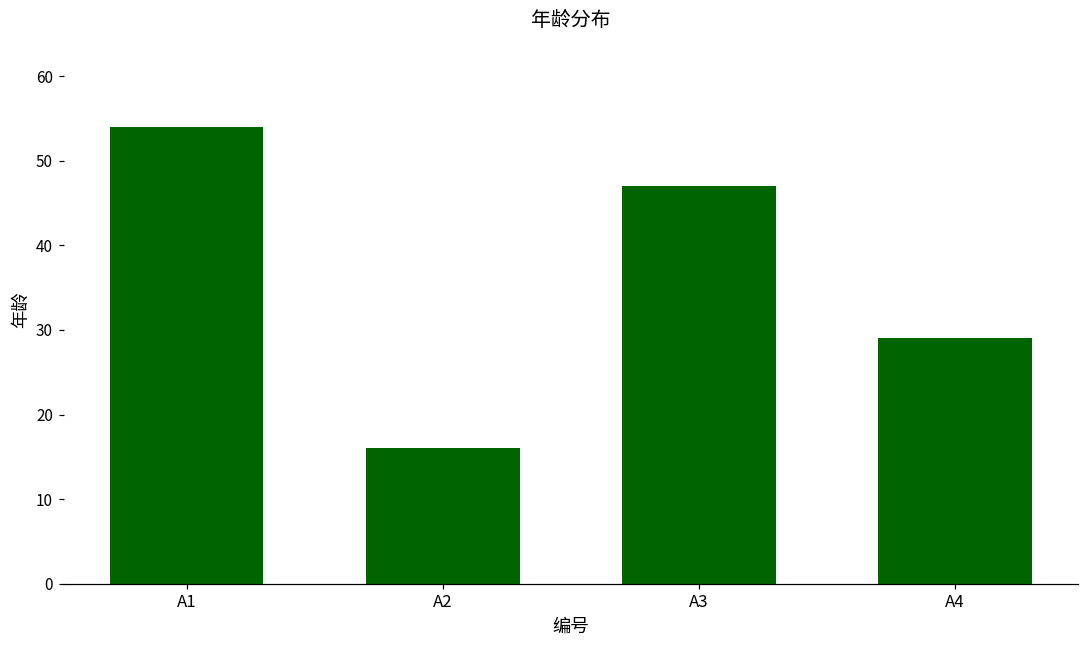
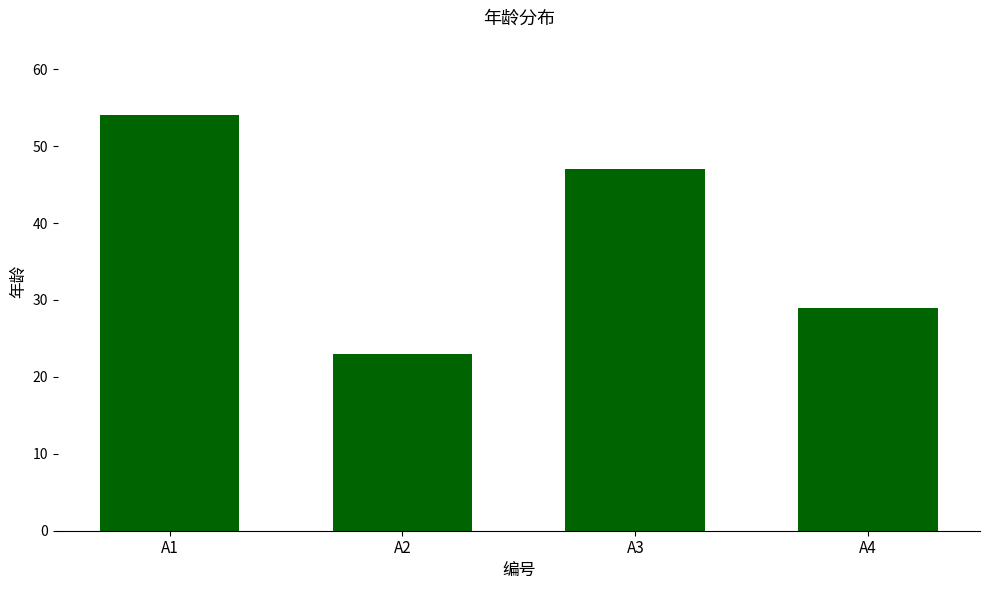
A2: 16 -> 23
